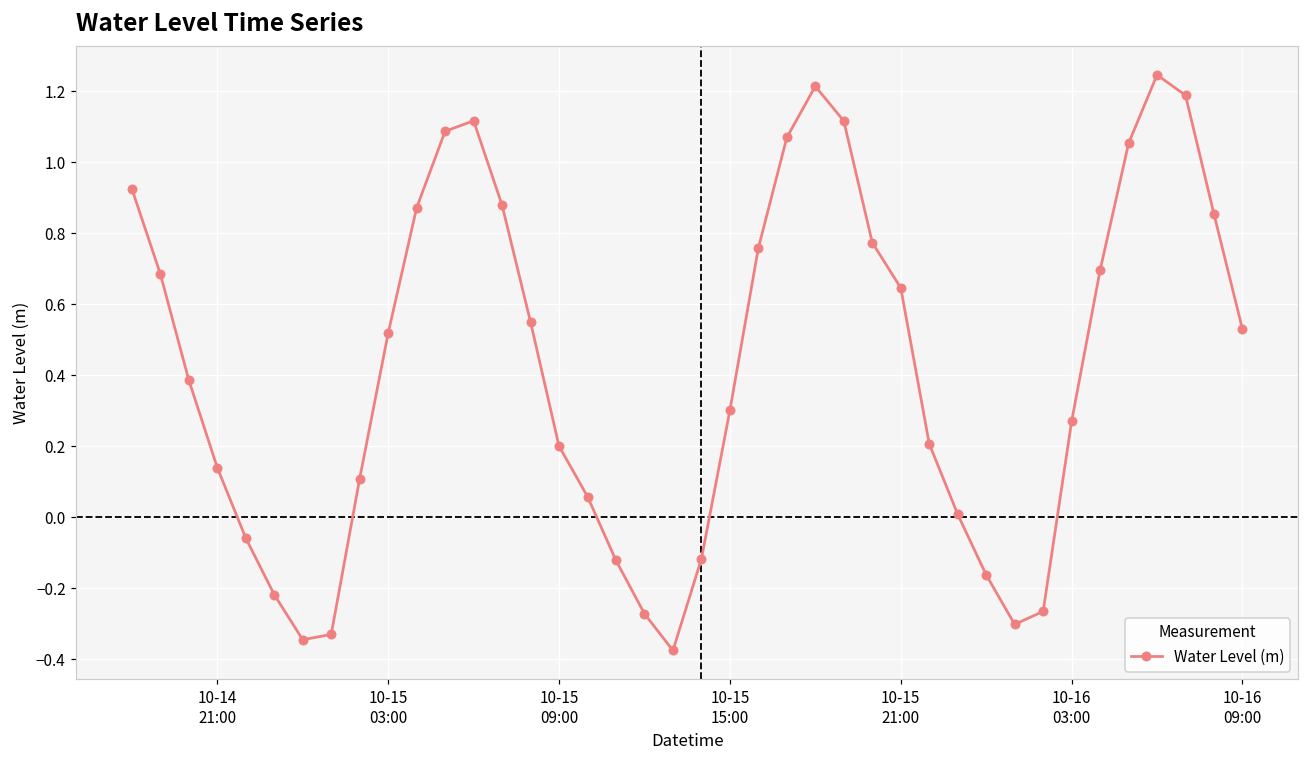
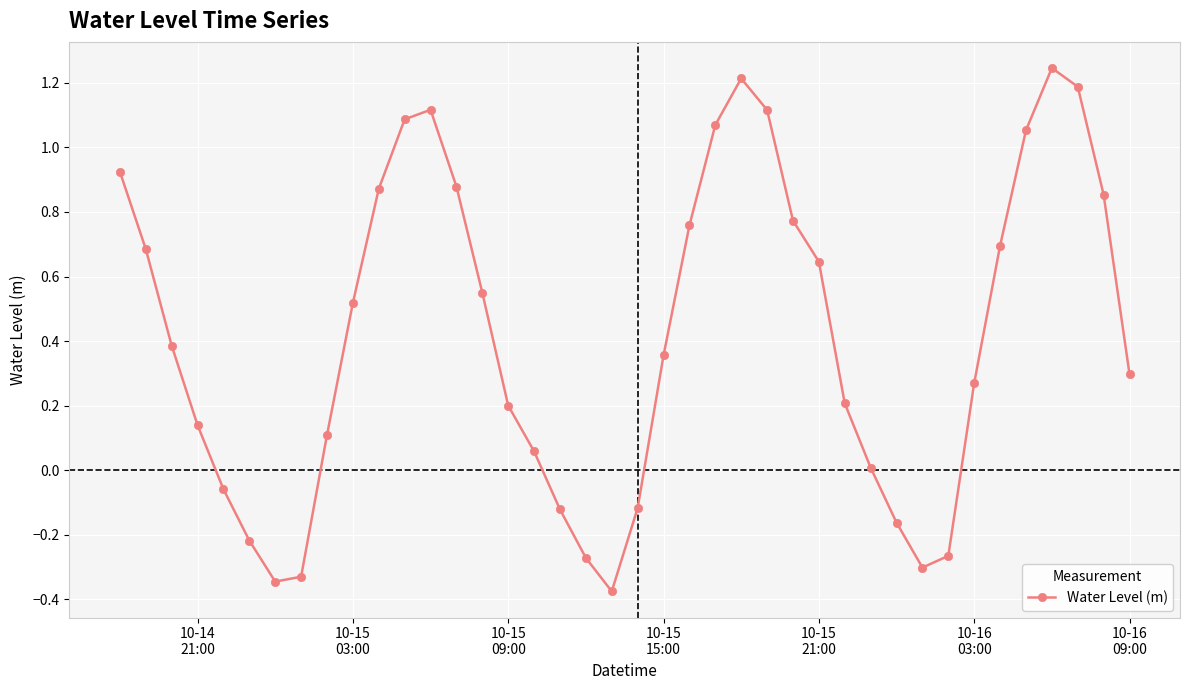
10-15 15:00: 0.30 -> 0.36
10-16 09:00: 0.53 -> 0.30
